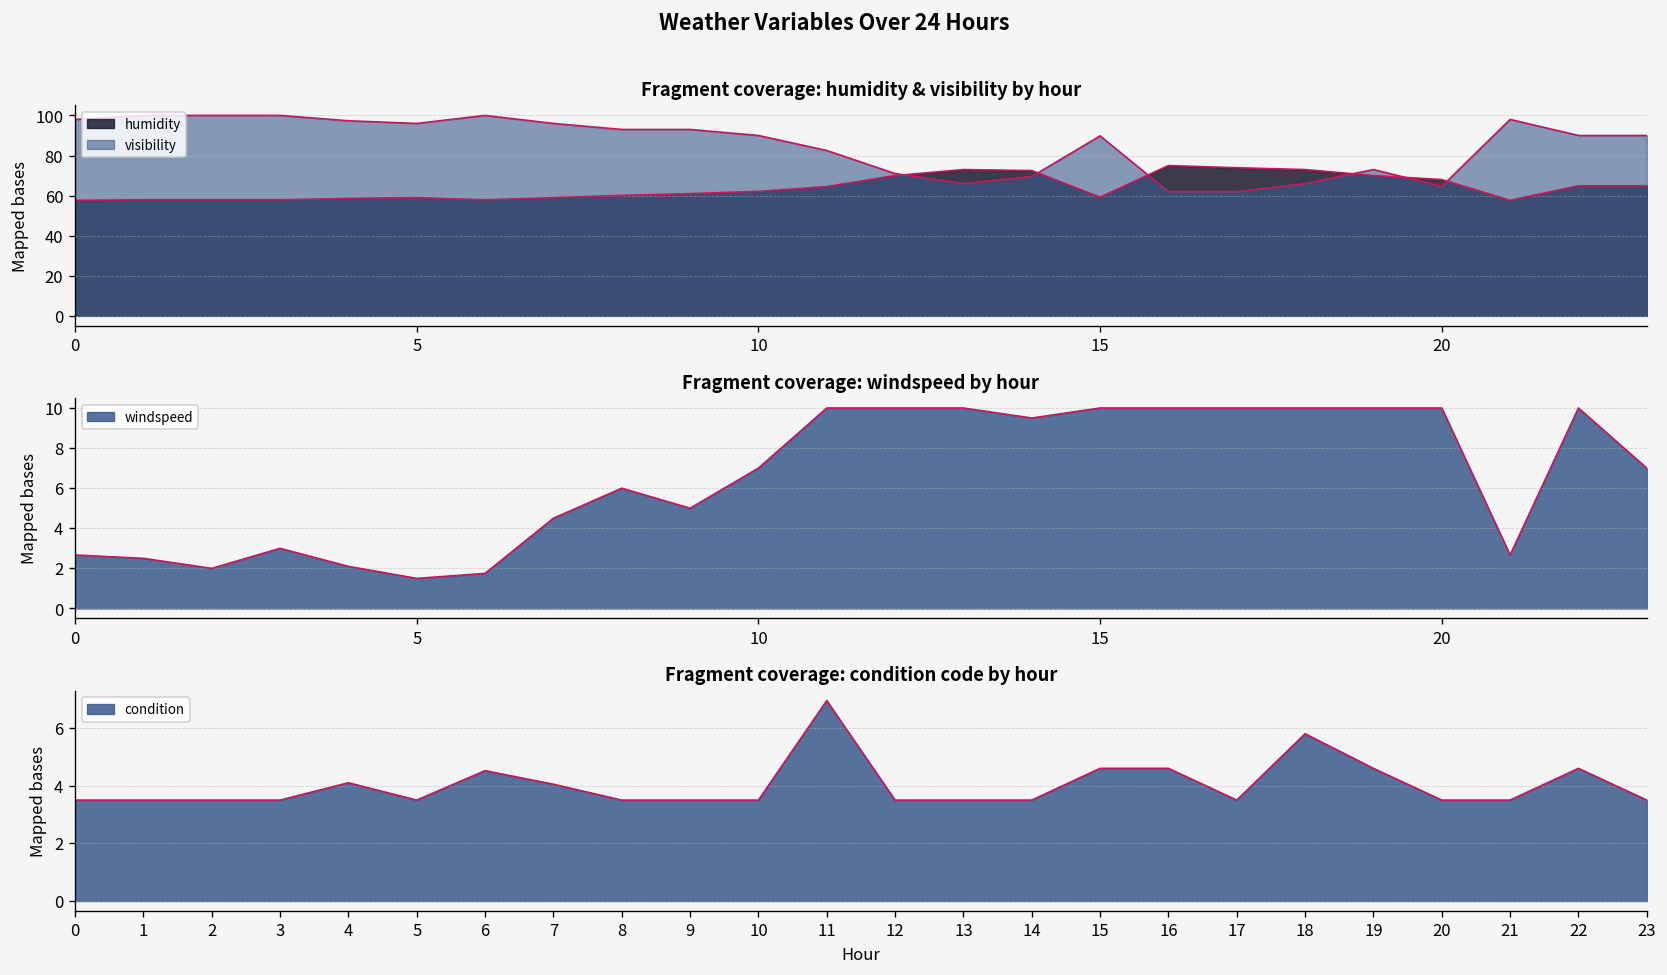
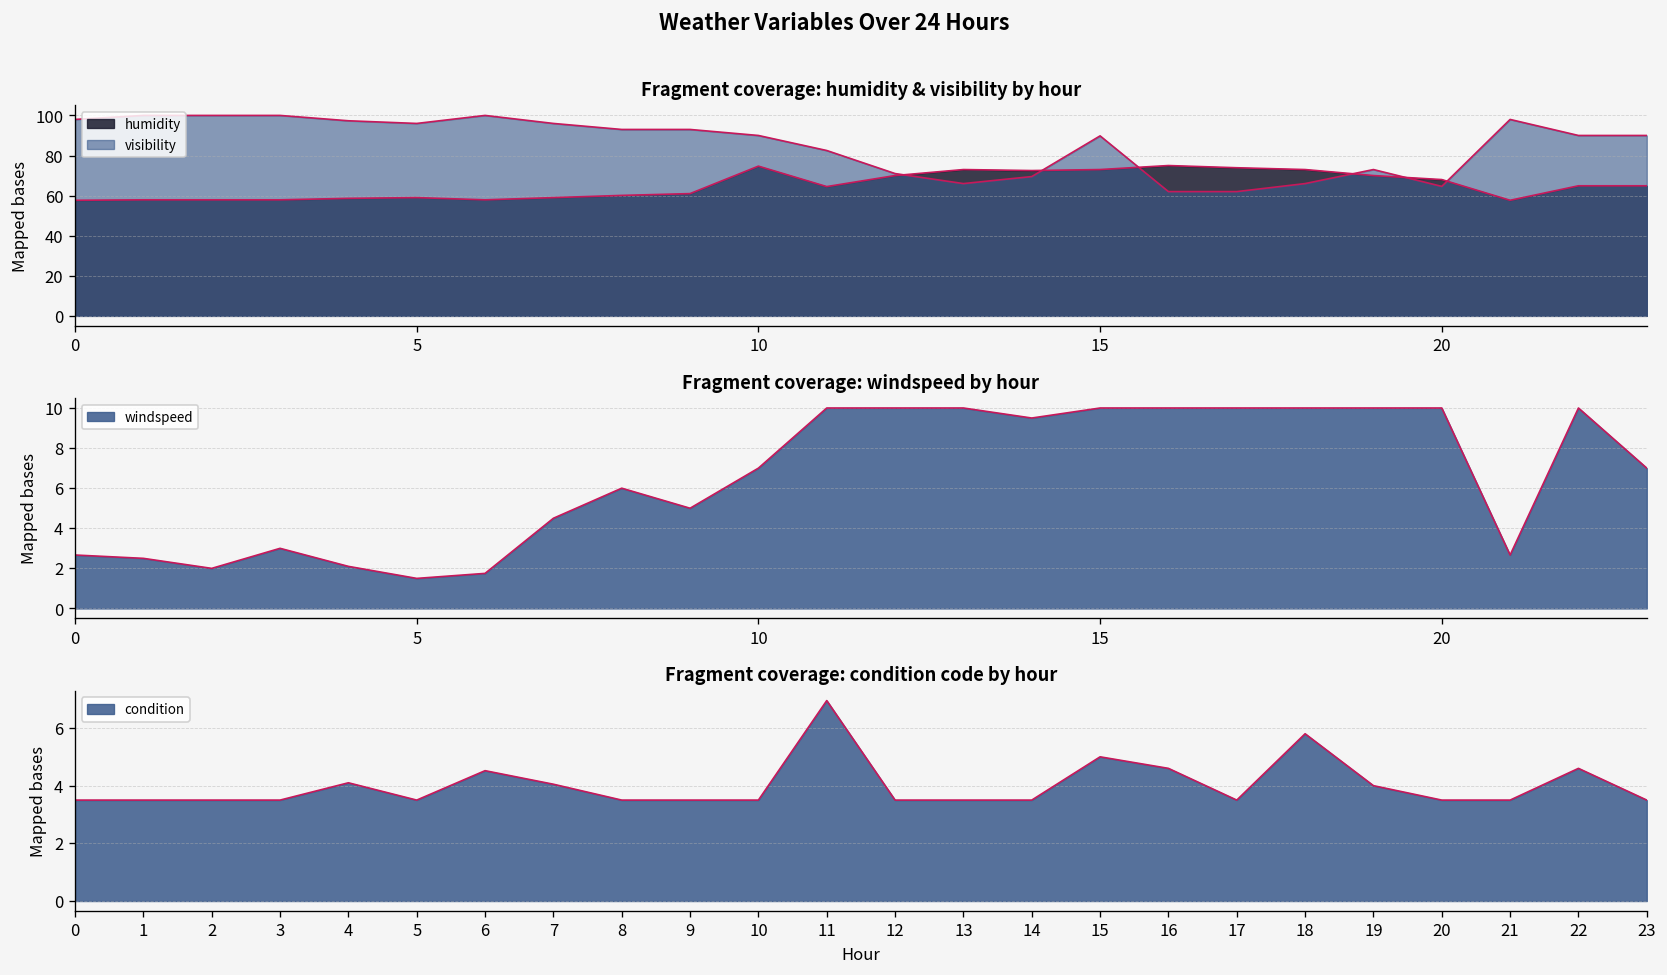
Fragment coverage: humidity & visibility by hour, humidity, 10: 62 -> 75
Fragment coverage: humidity & visibility by hour, humidity, 15: 59 -> 73
Fragment coverage: condition code by hour, 15: 4.6 -> 5.0
Fragment coverage: condition code by hour, 19: 4.6 -> 4.0
